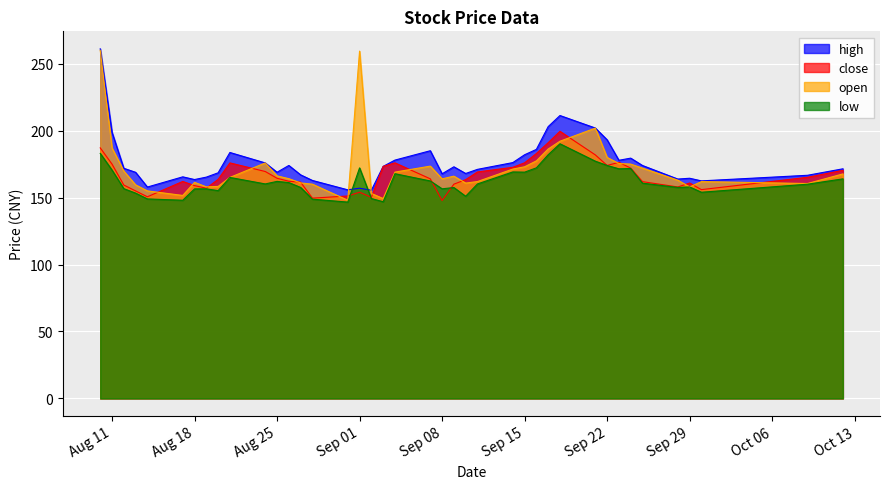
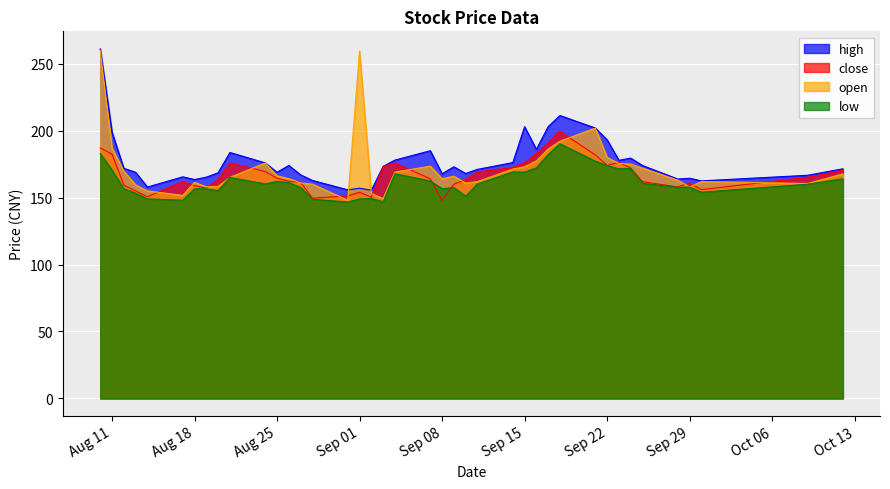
close, Aug 11: 175 -> 182
low, Sep 01: 172 -> 149
high, Sep 15: 182 -> 203
